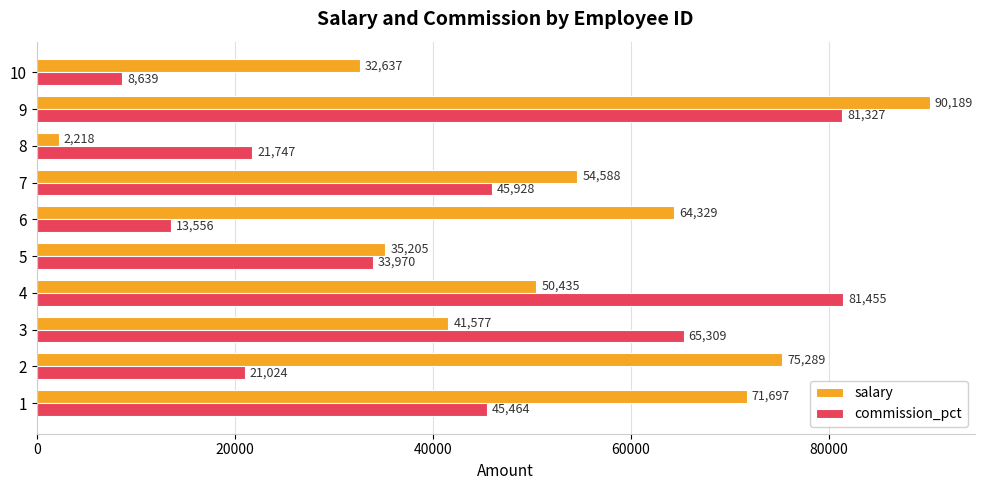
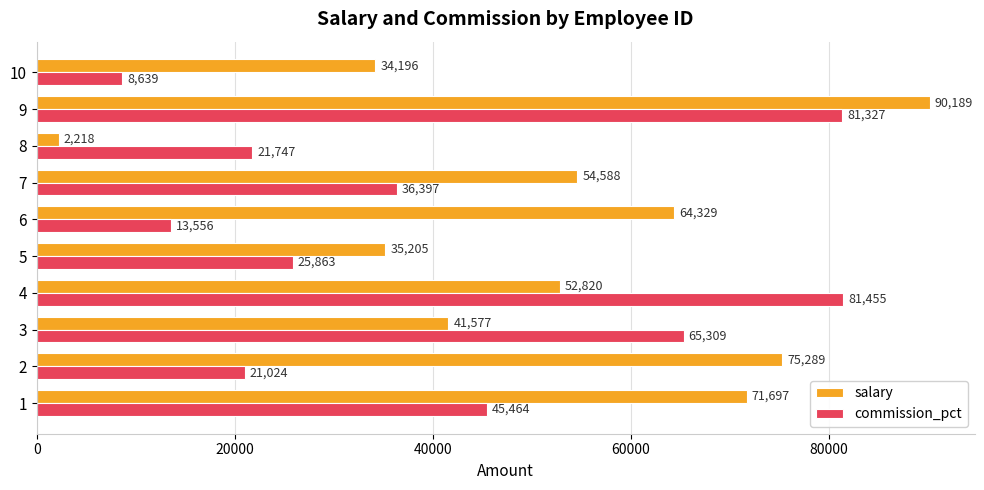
salary, 10: 32,637 -> 34,196
commission_pct, 7: 45,928 -> 36,397
commission_pct, 5: 33,970 -> 25,863
salary, 4: 50,435 -> 52,820
